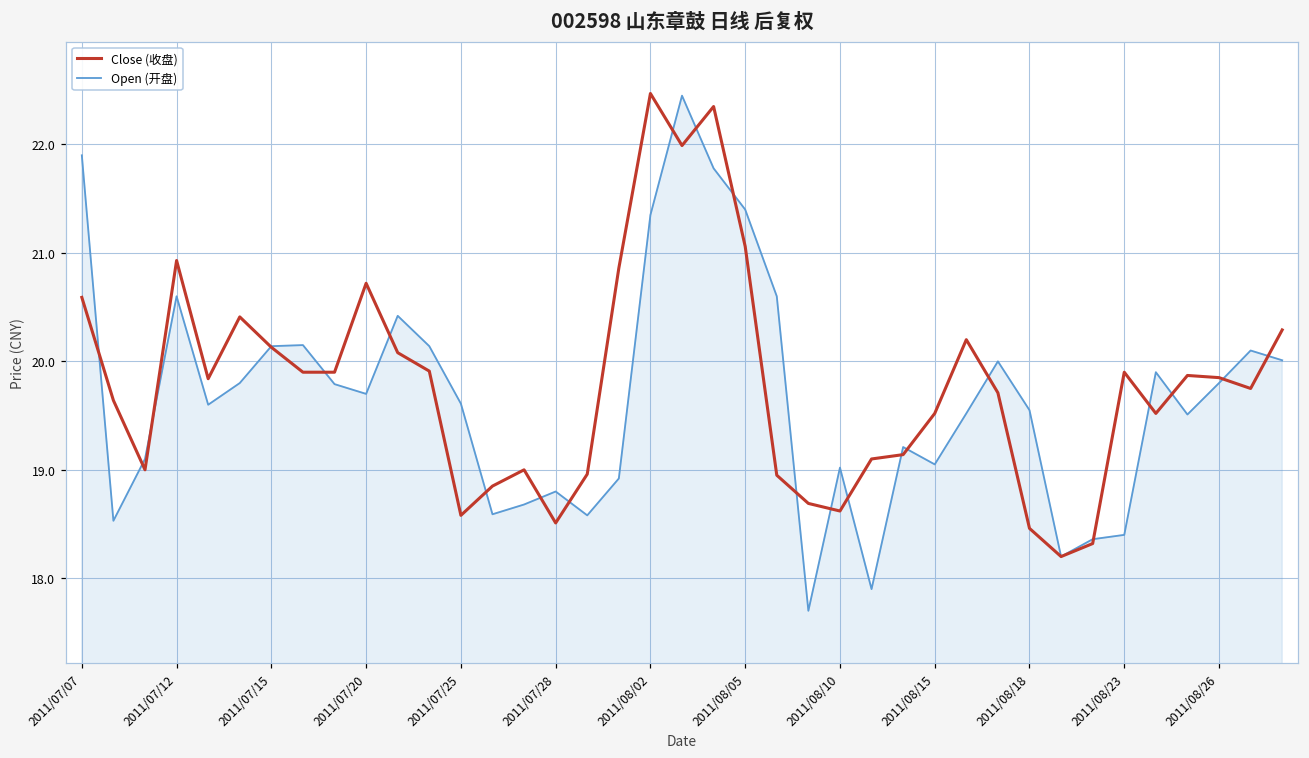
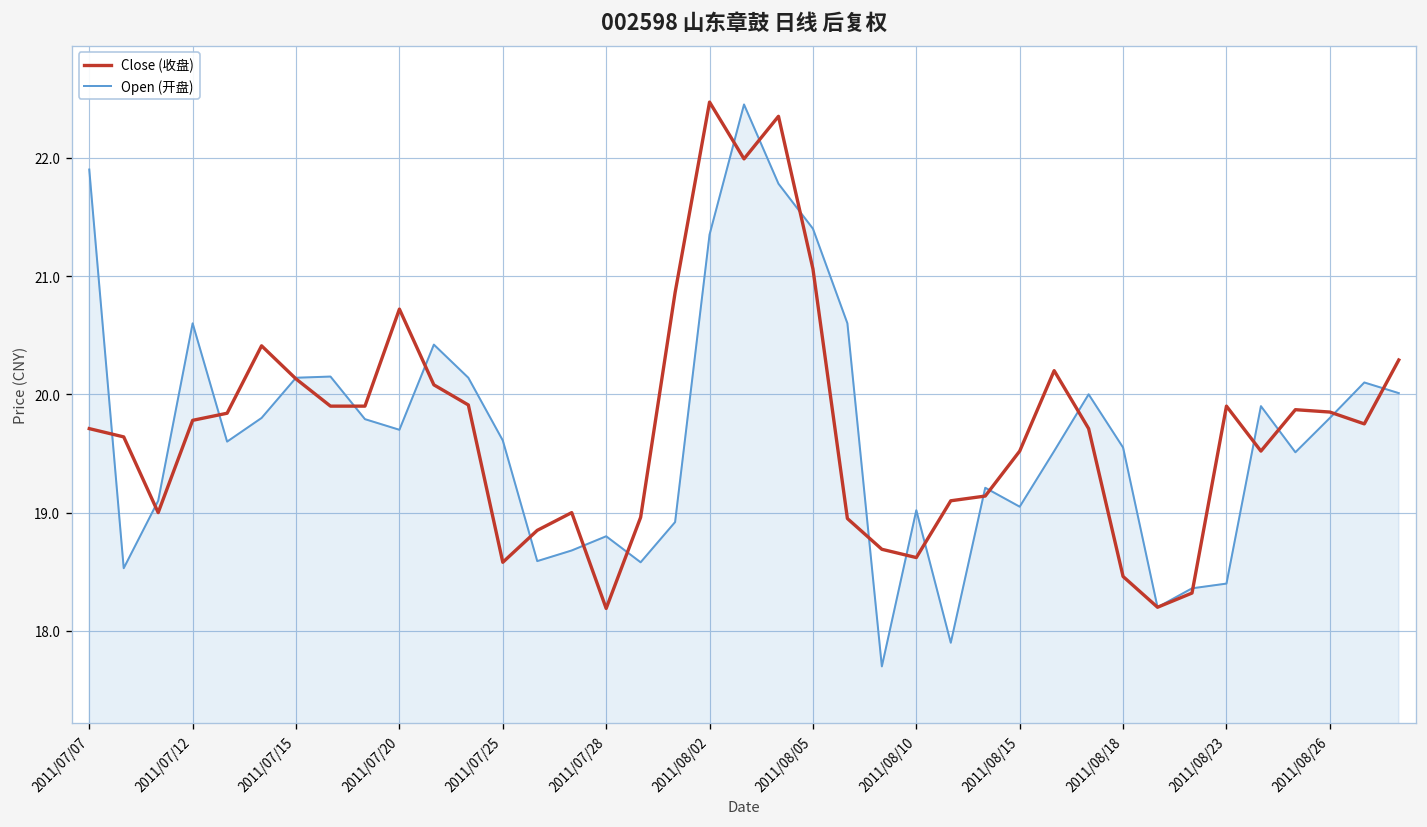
Close (收盘), 2011/07/07: 20.6 -> 19.7
Close (收盘), 2011/07/12: 20.9 -> 19.8
Close (收盘), 2011/07/28: 18.5 -> 18.2
